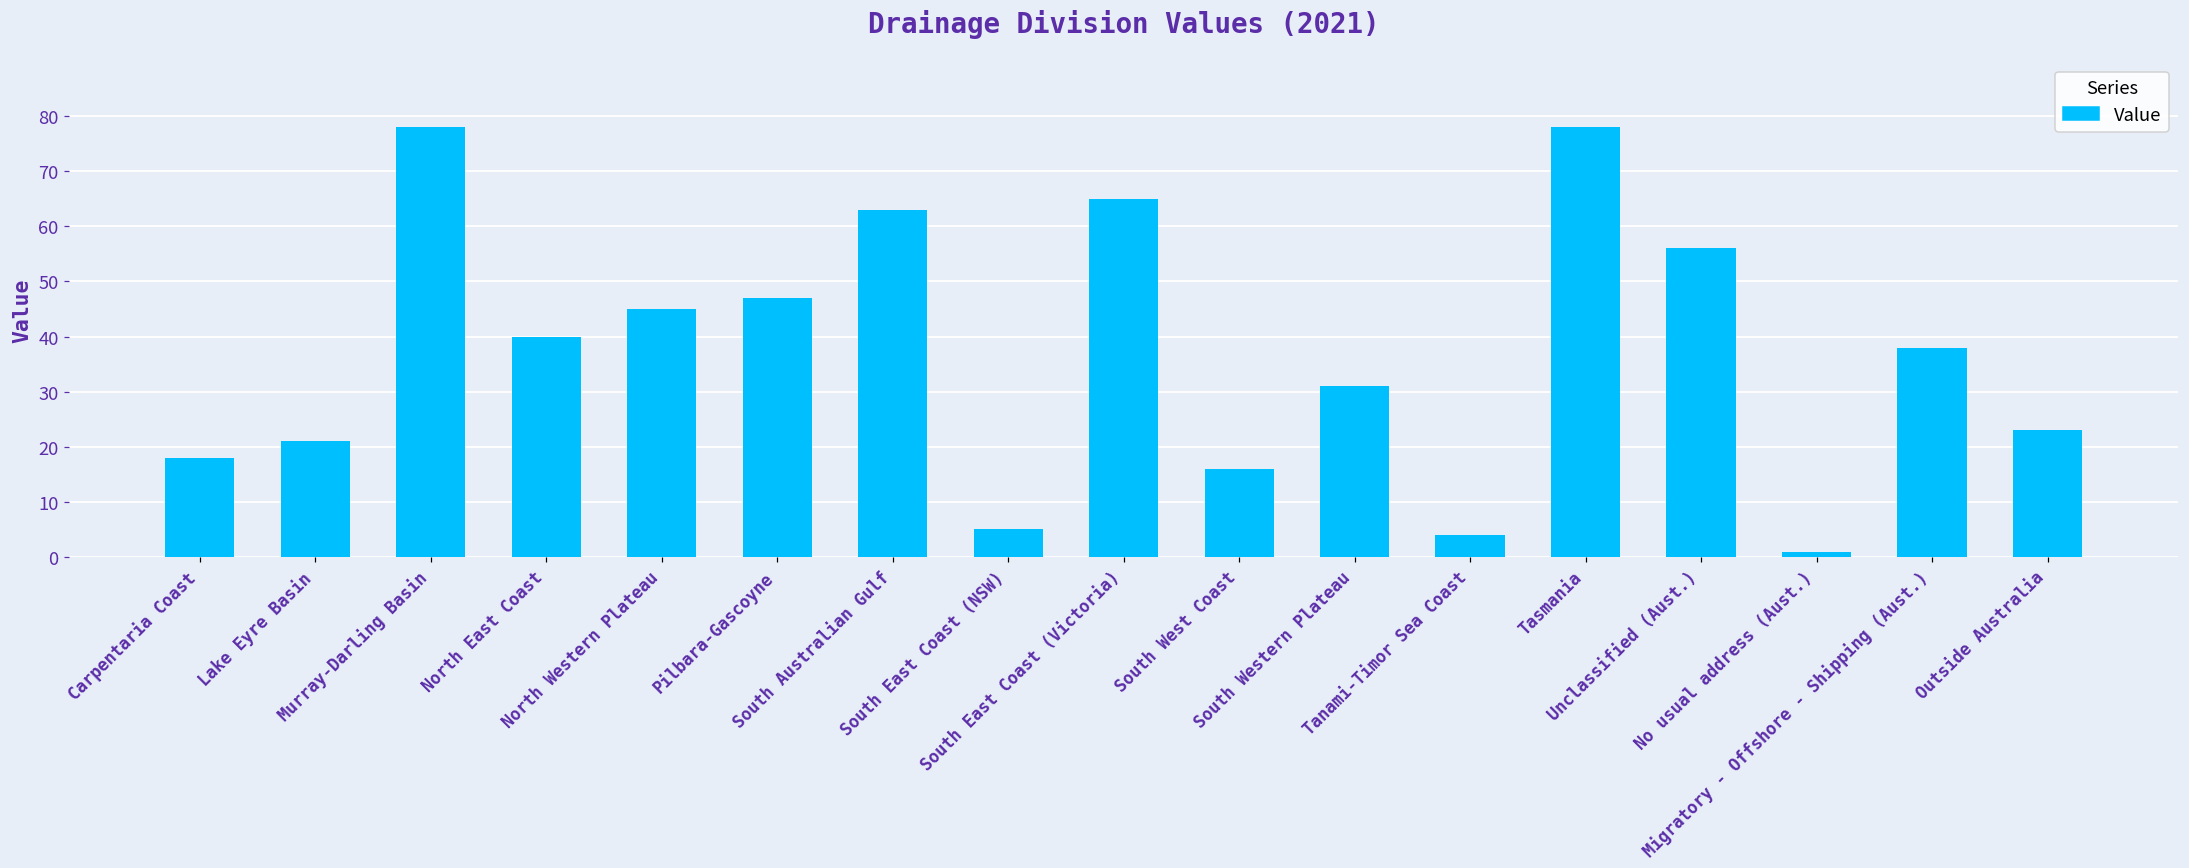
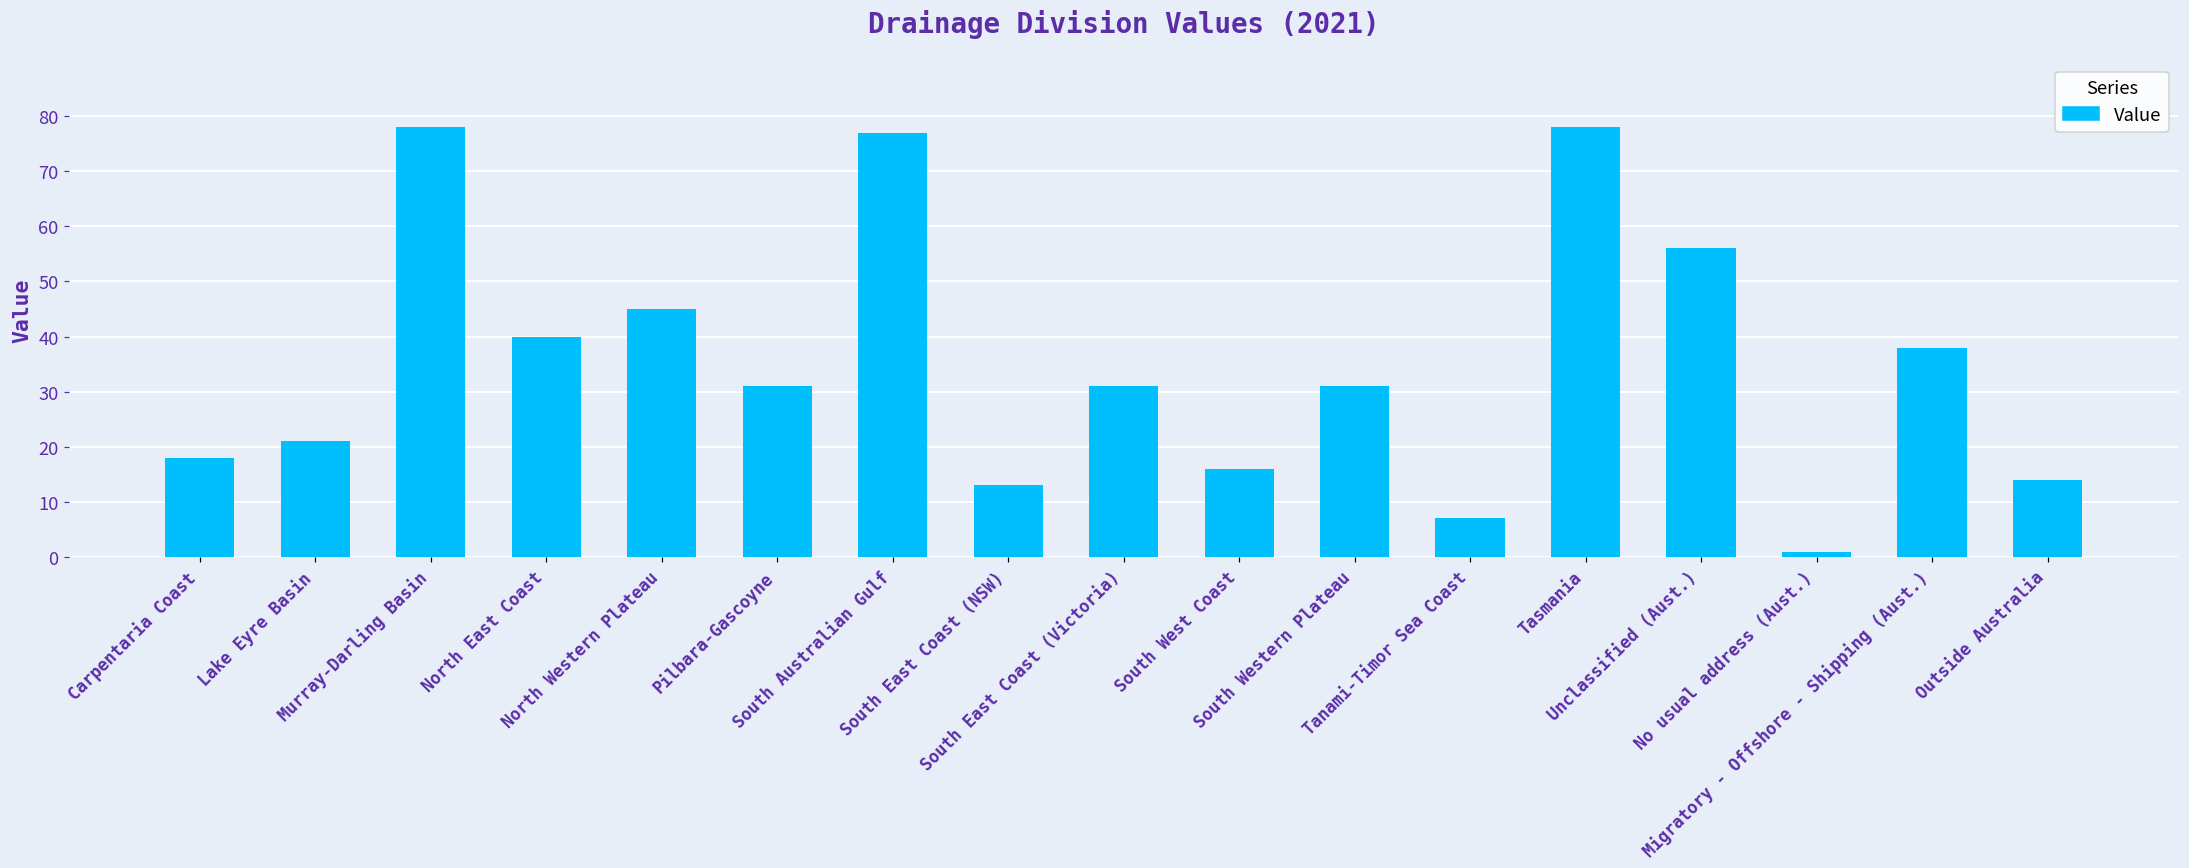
Pilbara-Gascoyne: 47 -> 31
South Australian Gulf: 63 -> 77
South East Coast (NSW): 5 -> 13
South East Coast (Victoria): 65 -> 31
Tanami-Timor Sea Coast: 4 -> 7
Outside Australia: 23 -> 14
